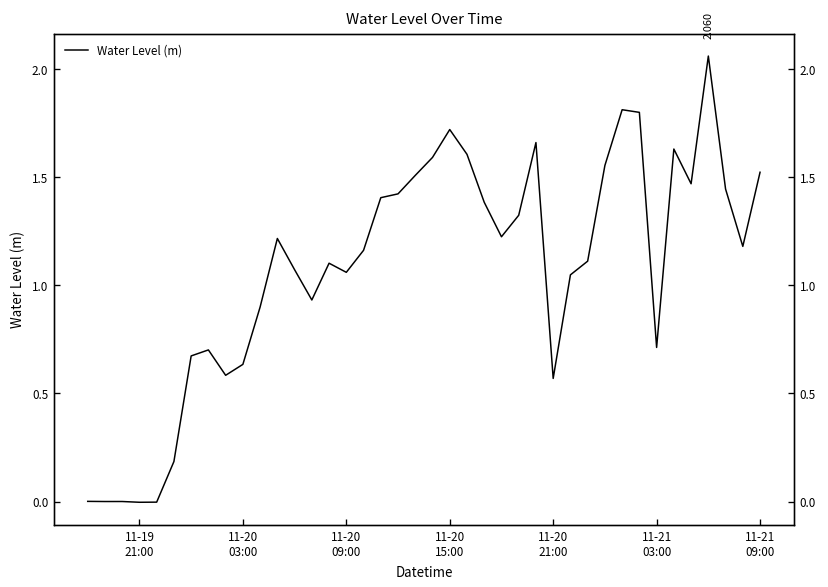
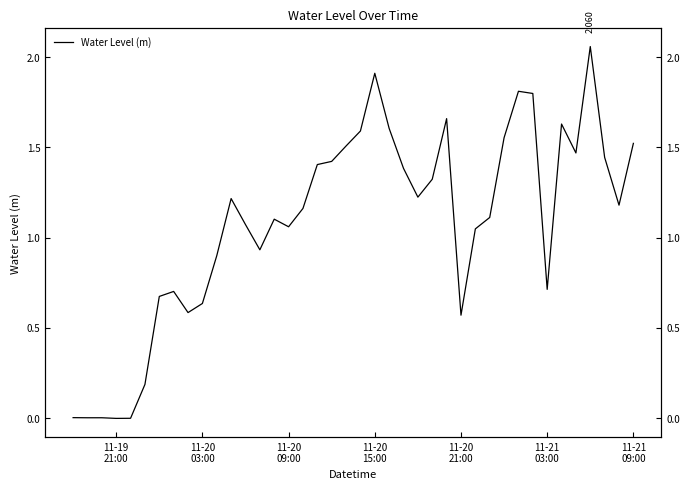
11-20 15:00: 1.72 -> 1.91
